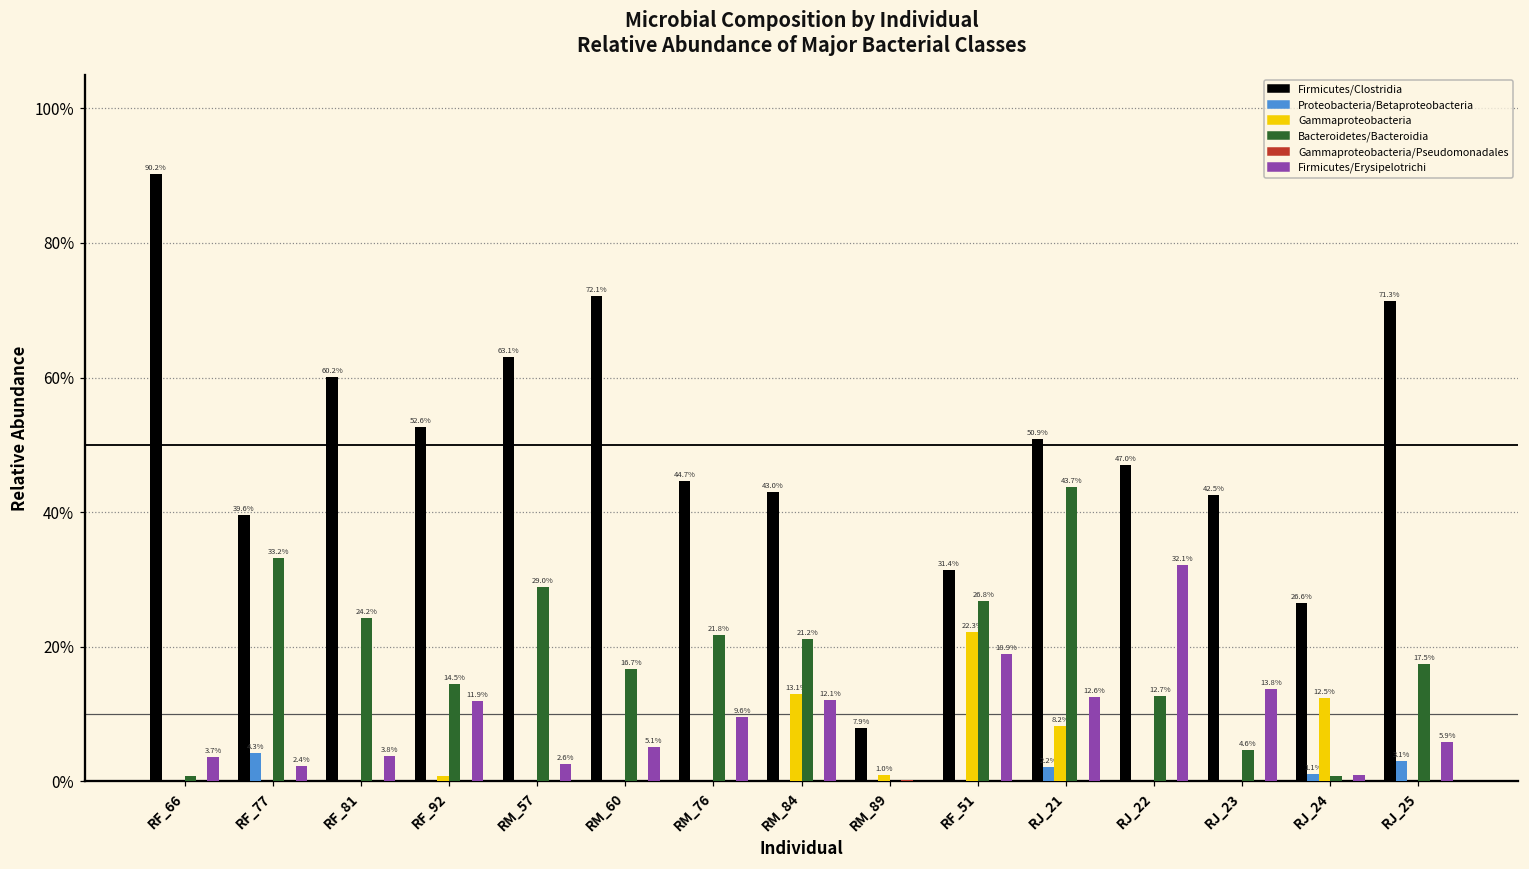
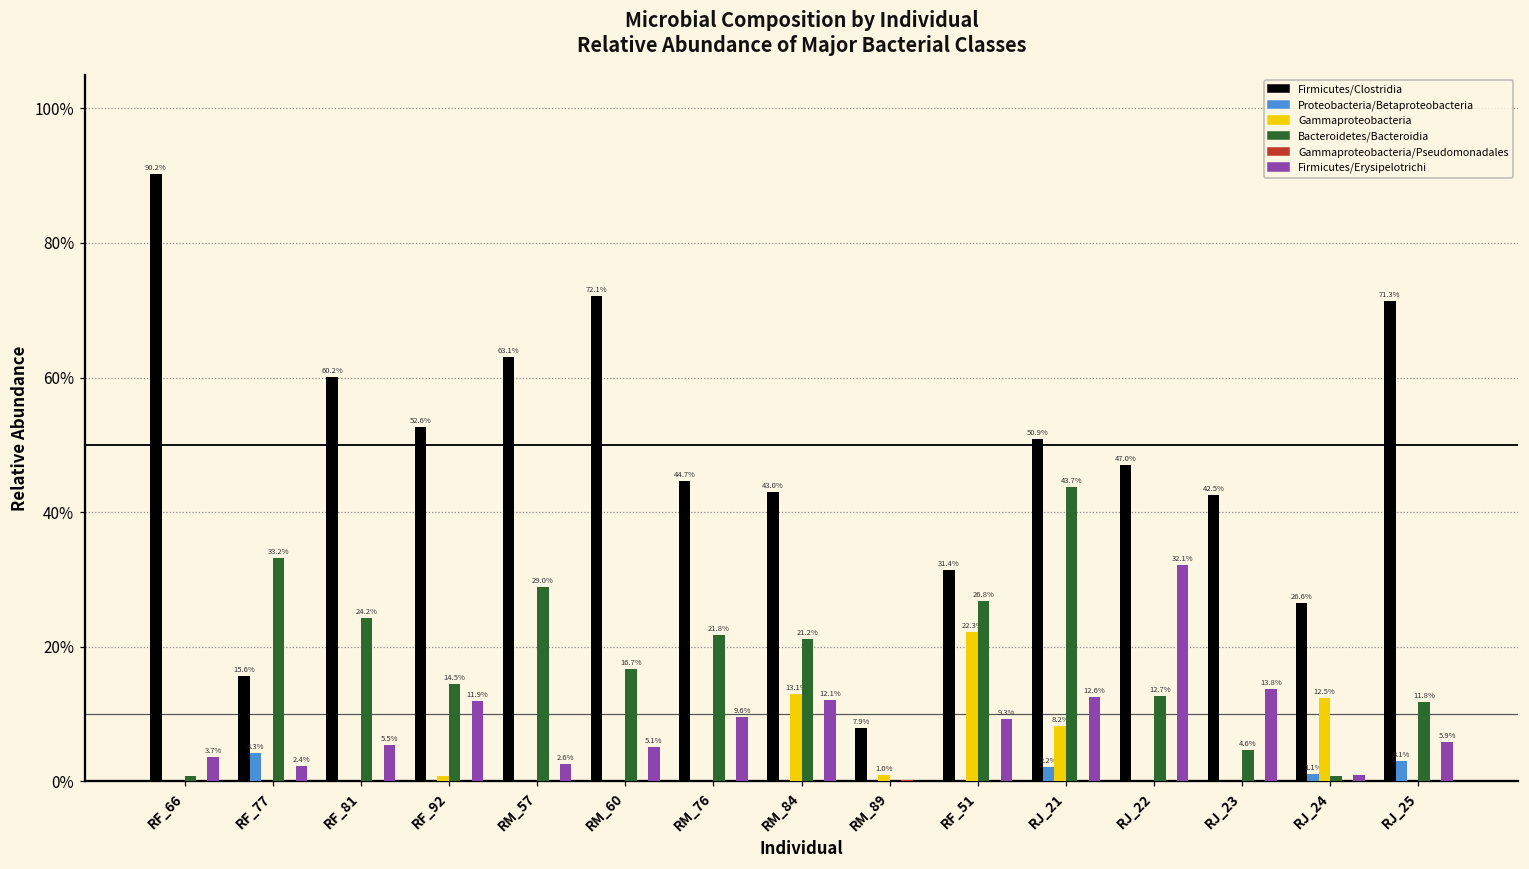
Firmicutes/Clostridia, RF_77: 39.6% -> 15.6%
Firmicutes/Erysipelotrichi, RF_81: 3.8% -> 5.5%
Firmicutes/Erysipelotrichi, RF_51: 18.9% -> 9.3%
Bacteroidetes/Bacteroidia, RJ_25: 17.5% -> 11.8%
